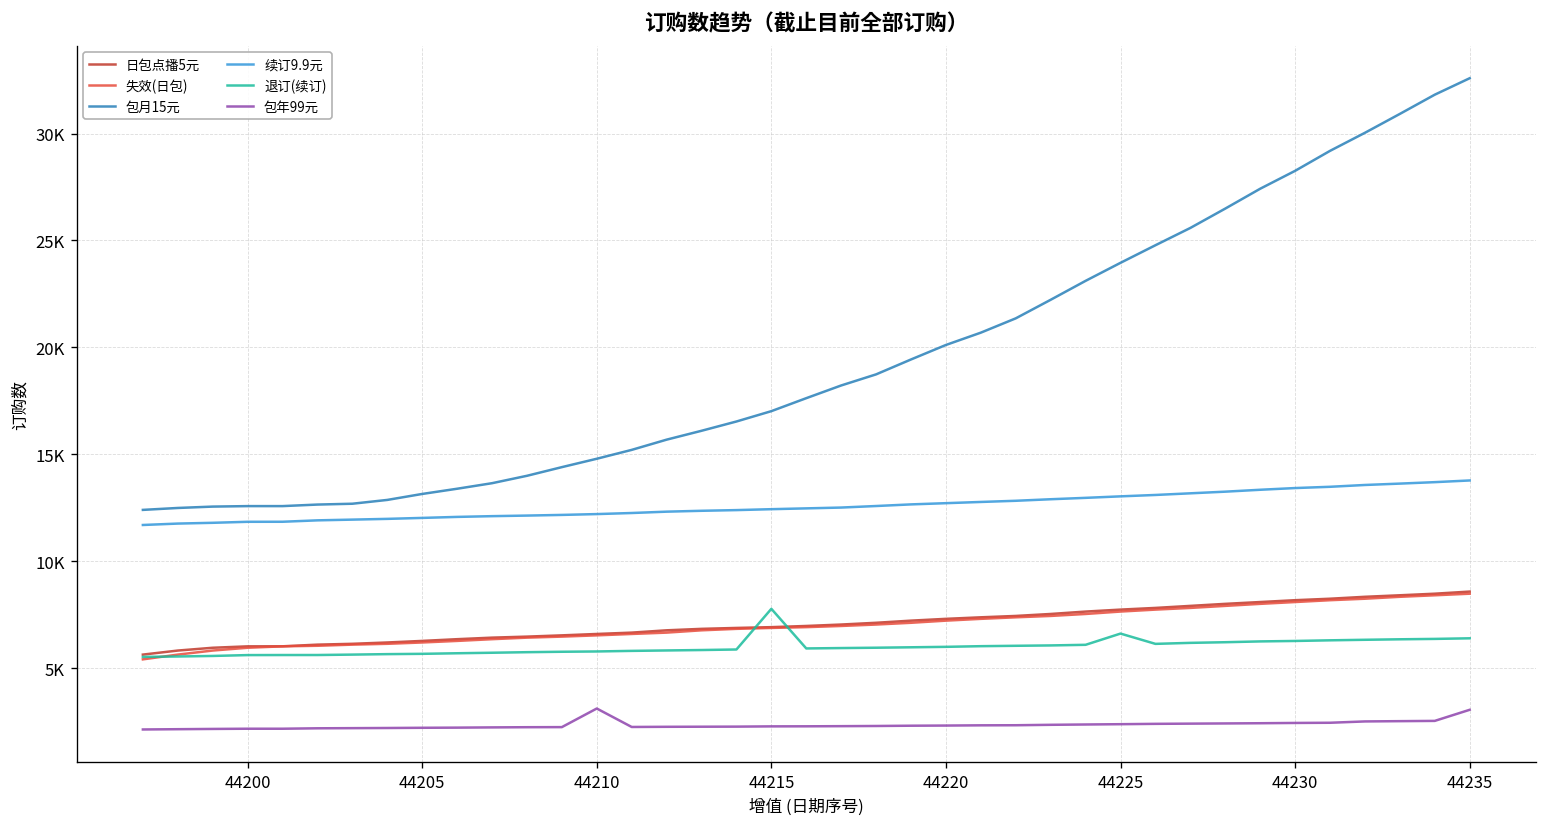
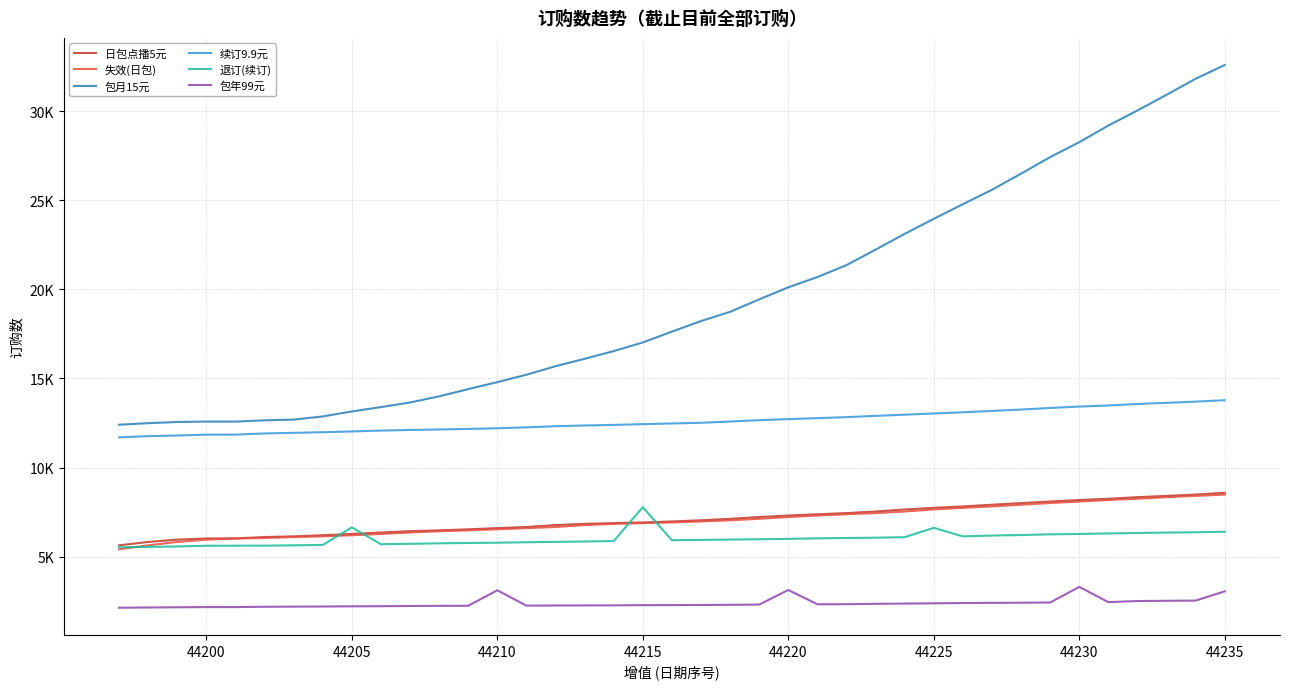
退订(续订), 44205: 5700 -> 6600
包年99元, 44220: 2300 -> 3100
包年99元, 44230: 2400 -> 3300
